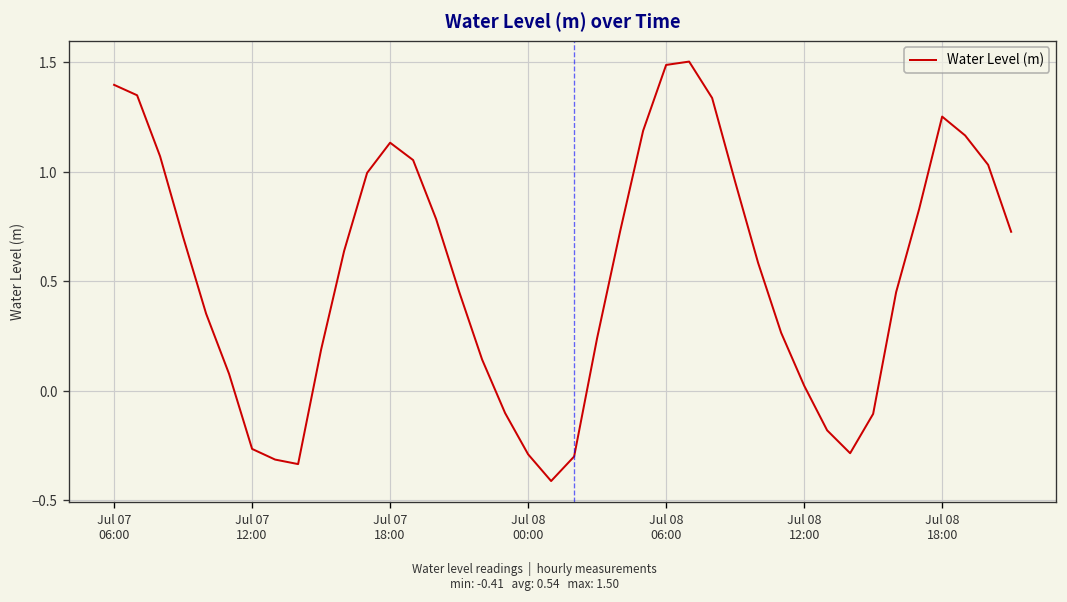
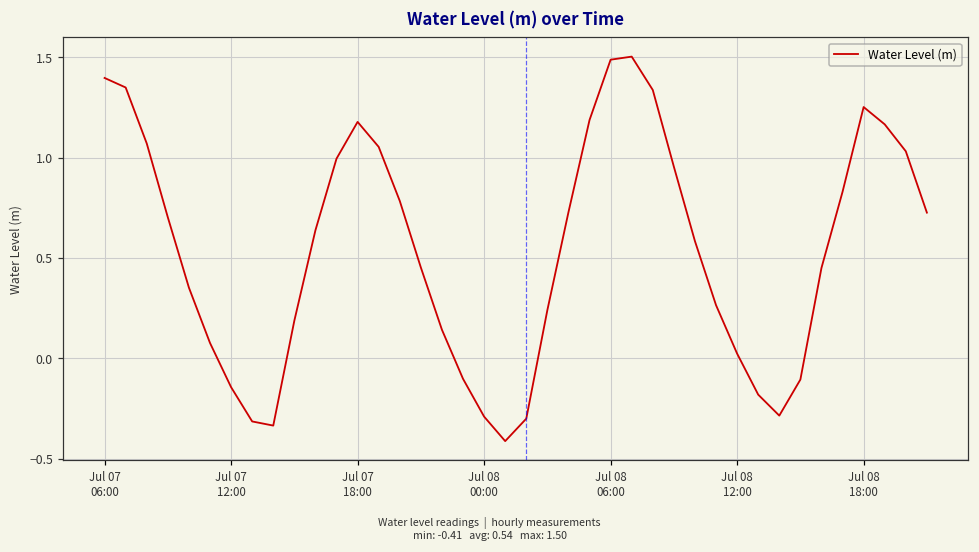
Jul 07 12:00: -0.27 -> -0.14
Jul 07 18:00: 1.13 -> 1.18
